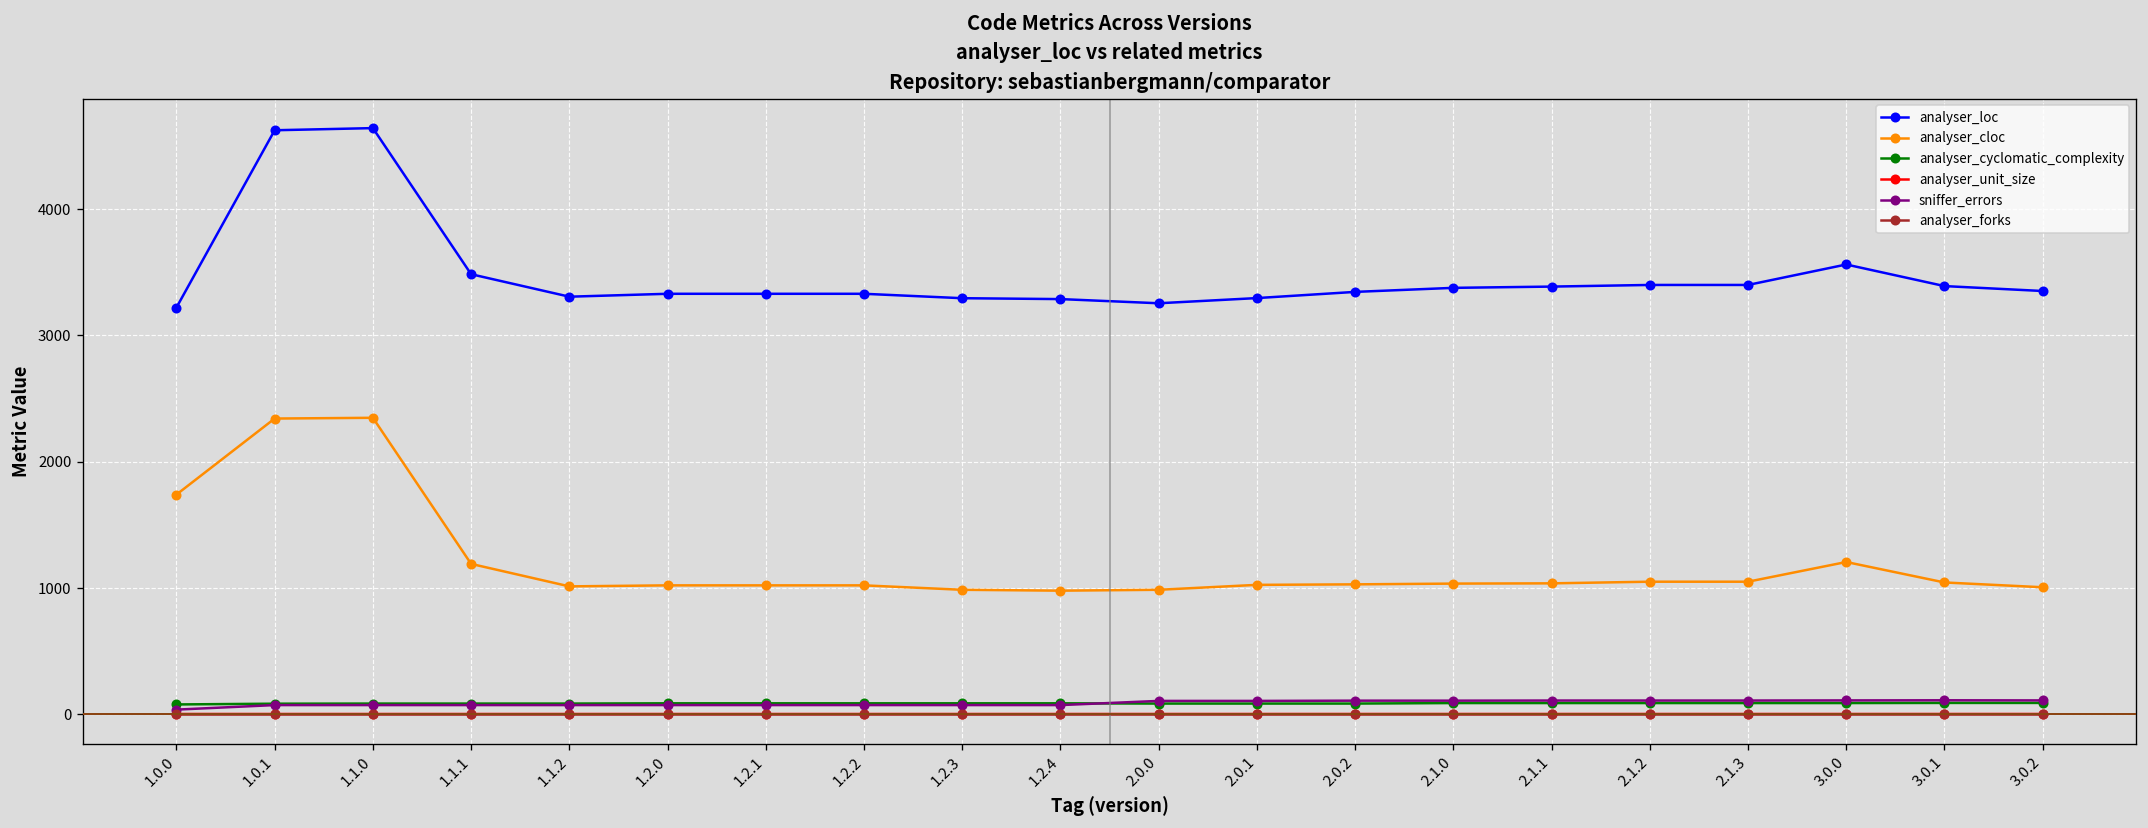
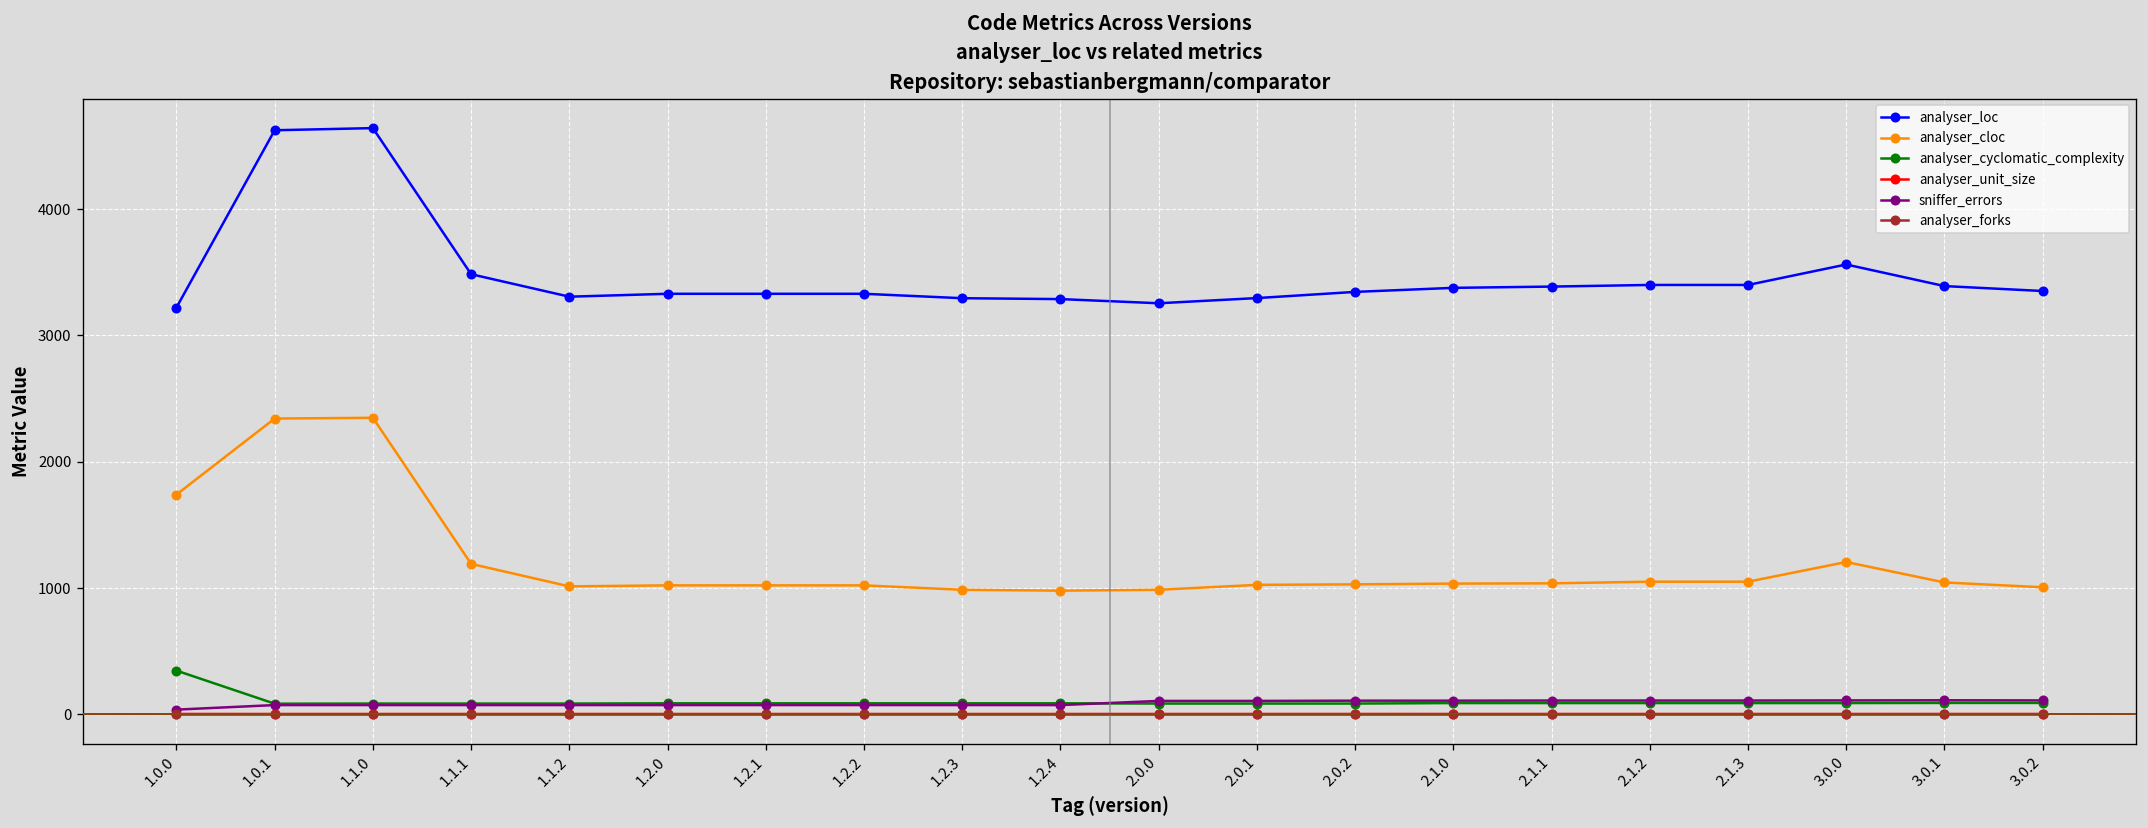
analyser_cyclomatic_complexity, 1.0.0: 80 -> 350
